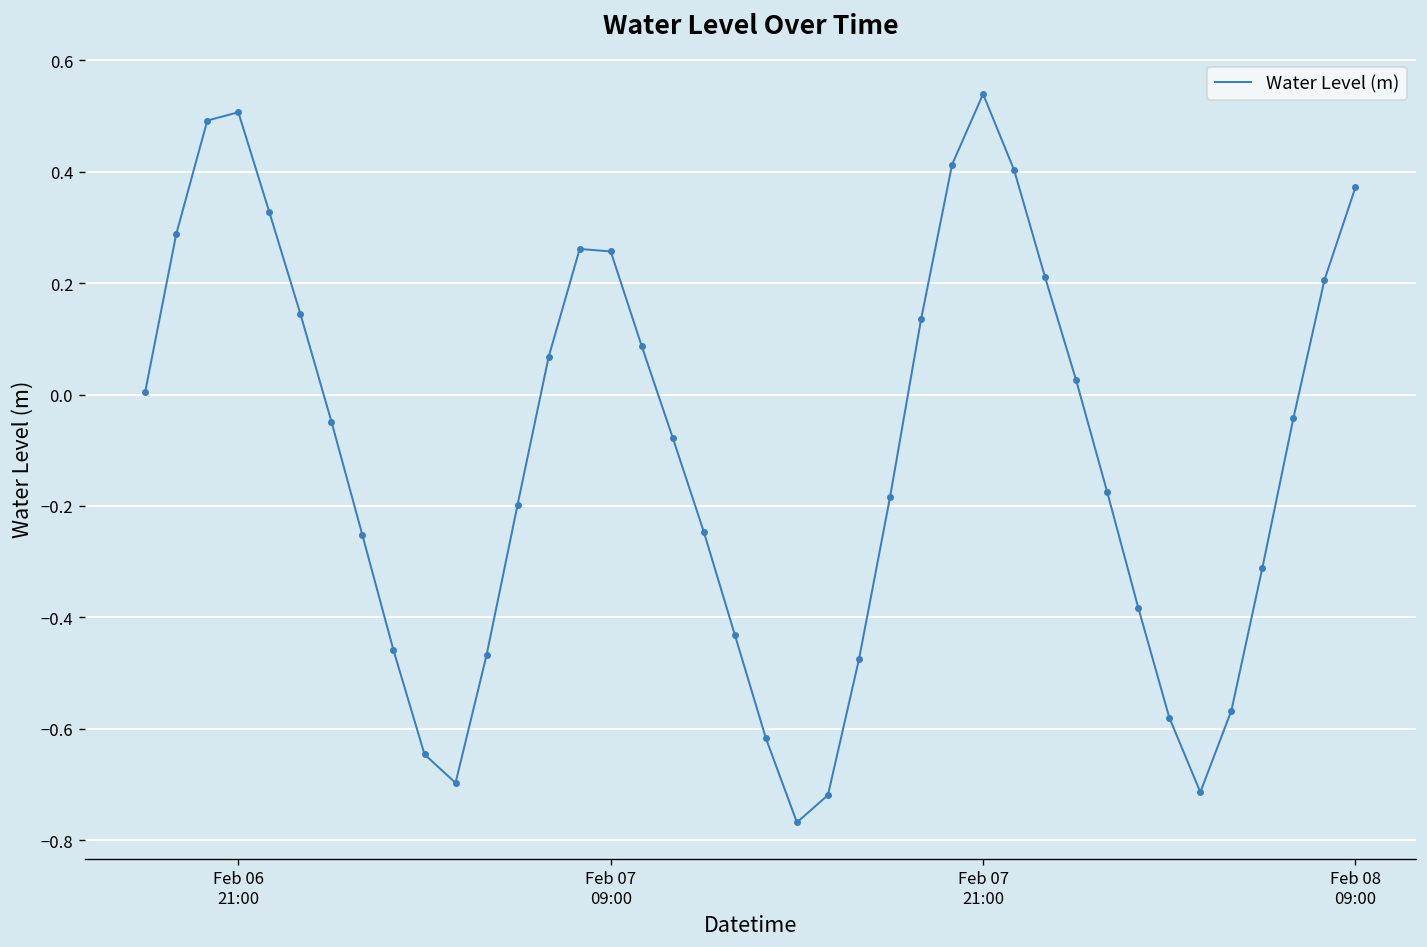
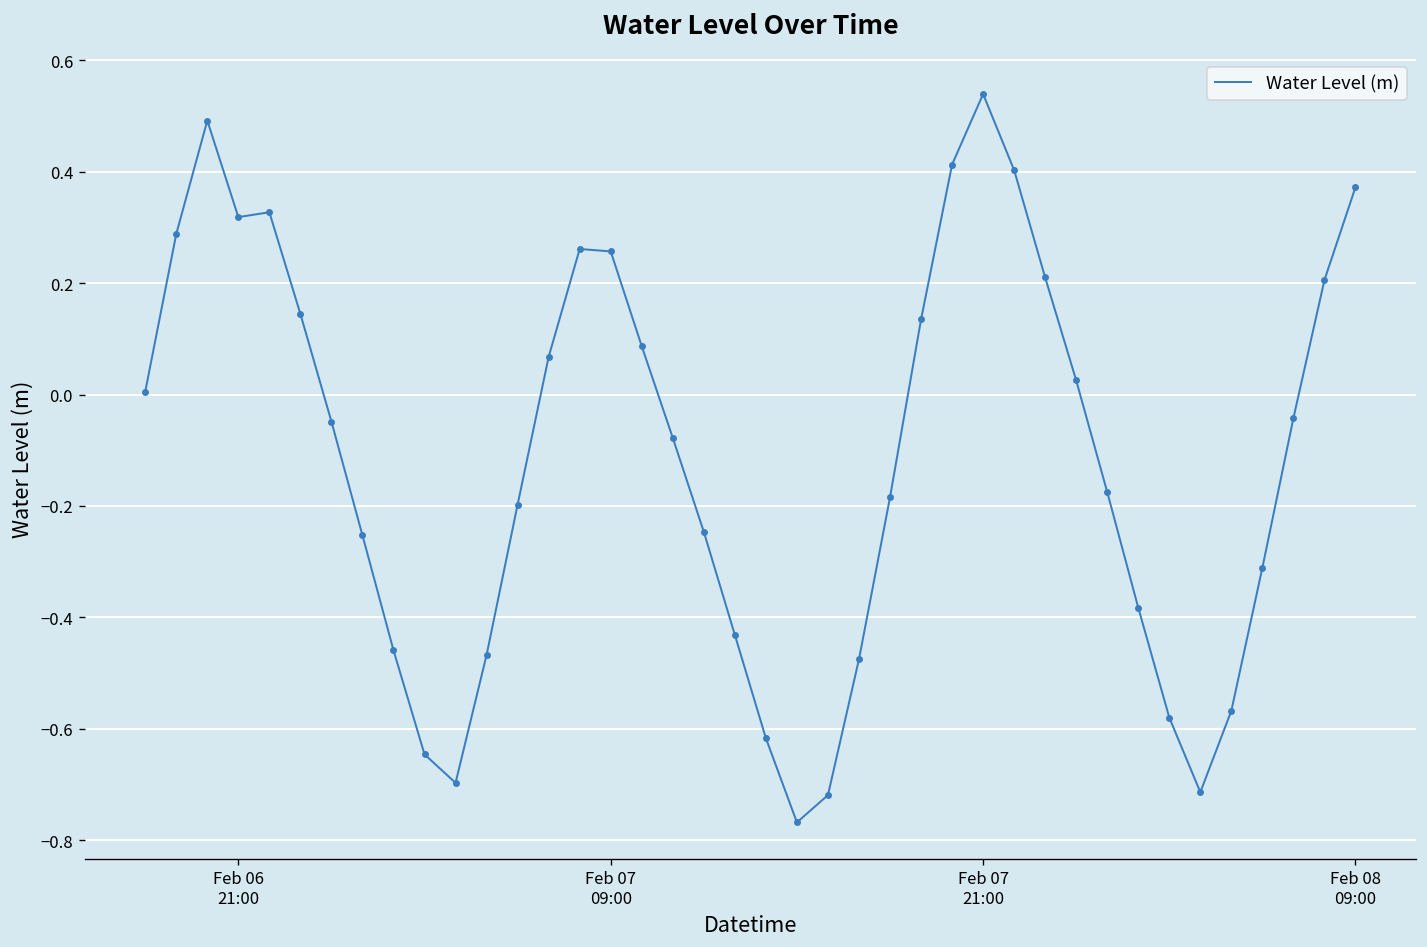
Feb 06 21:00: 0.51 -> 0.32
